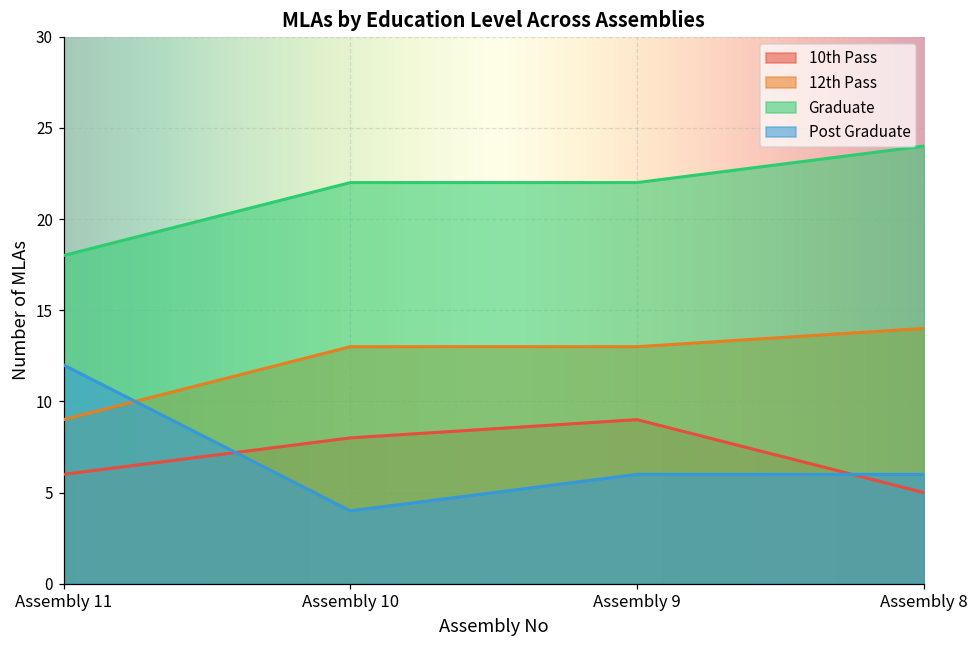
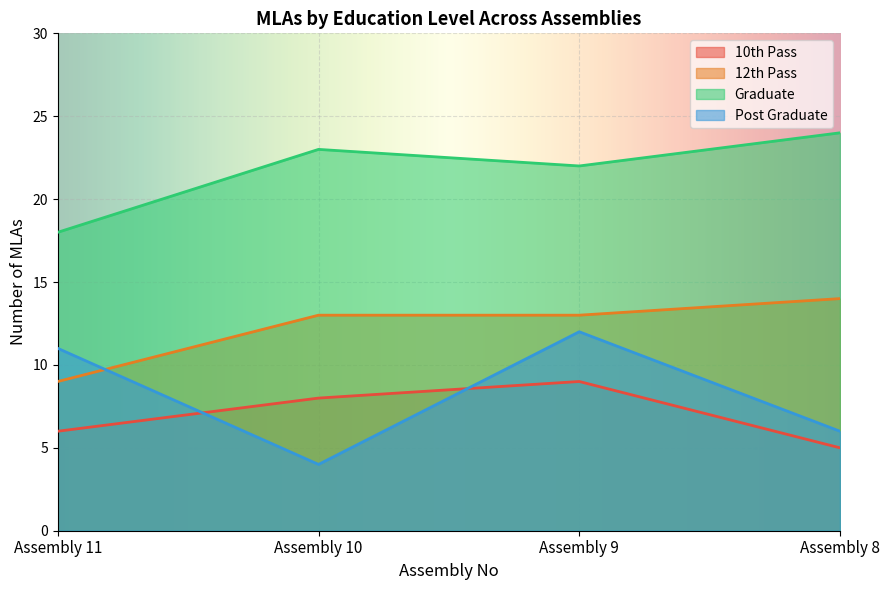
Post Graduate, Assembly 11: 12 -> 11
Graduate, Assembly 10: 22 -> 23
Post Graduate, Assembly 9: 6 -> 12
